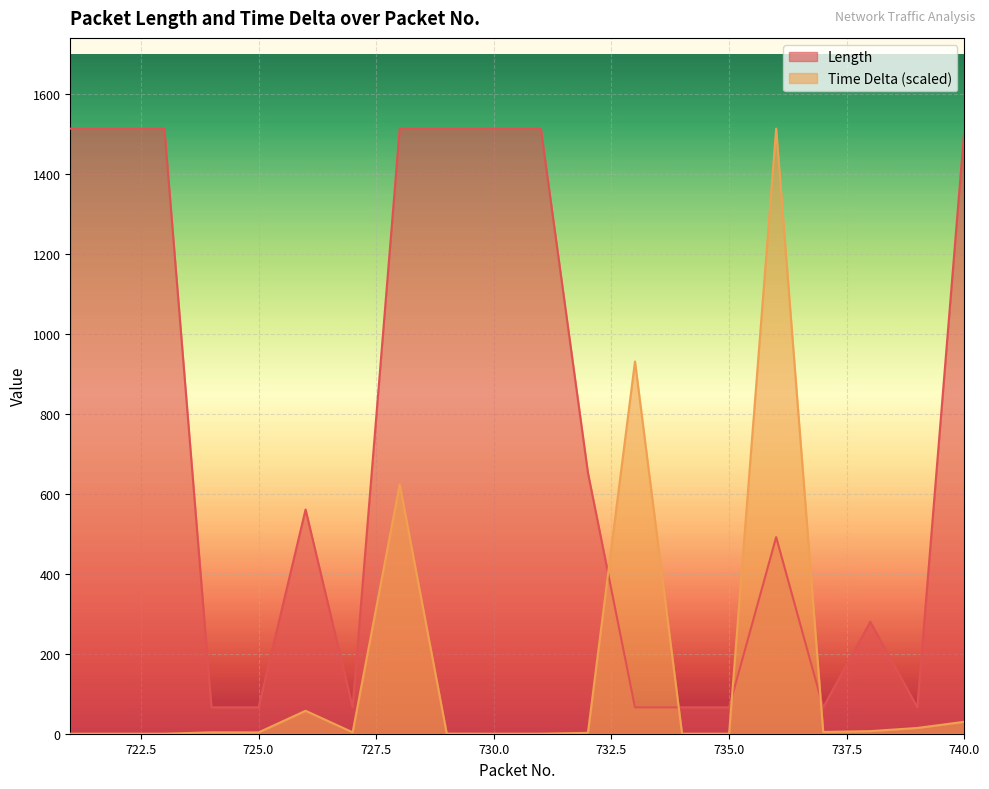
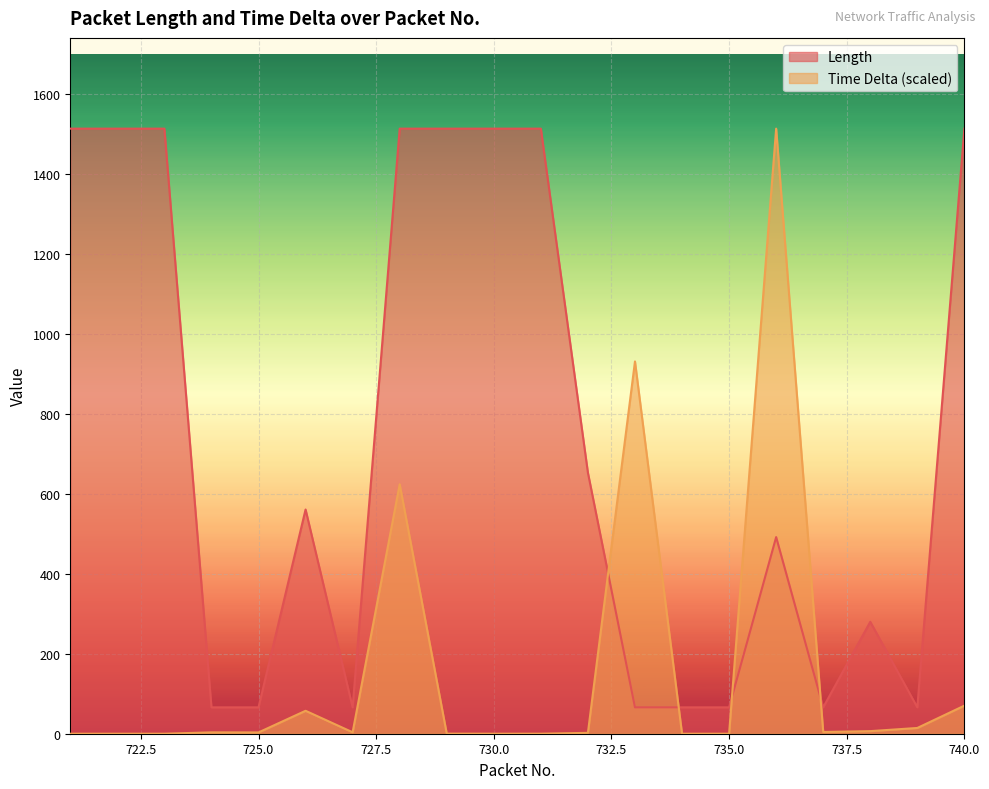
Time Delta (scaled), 740.0: 30 -> 70
